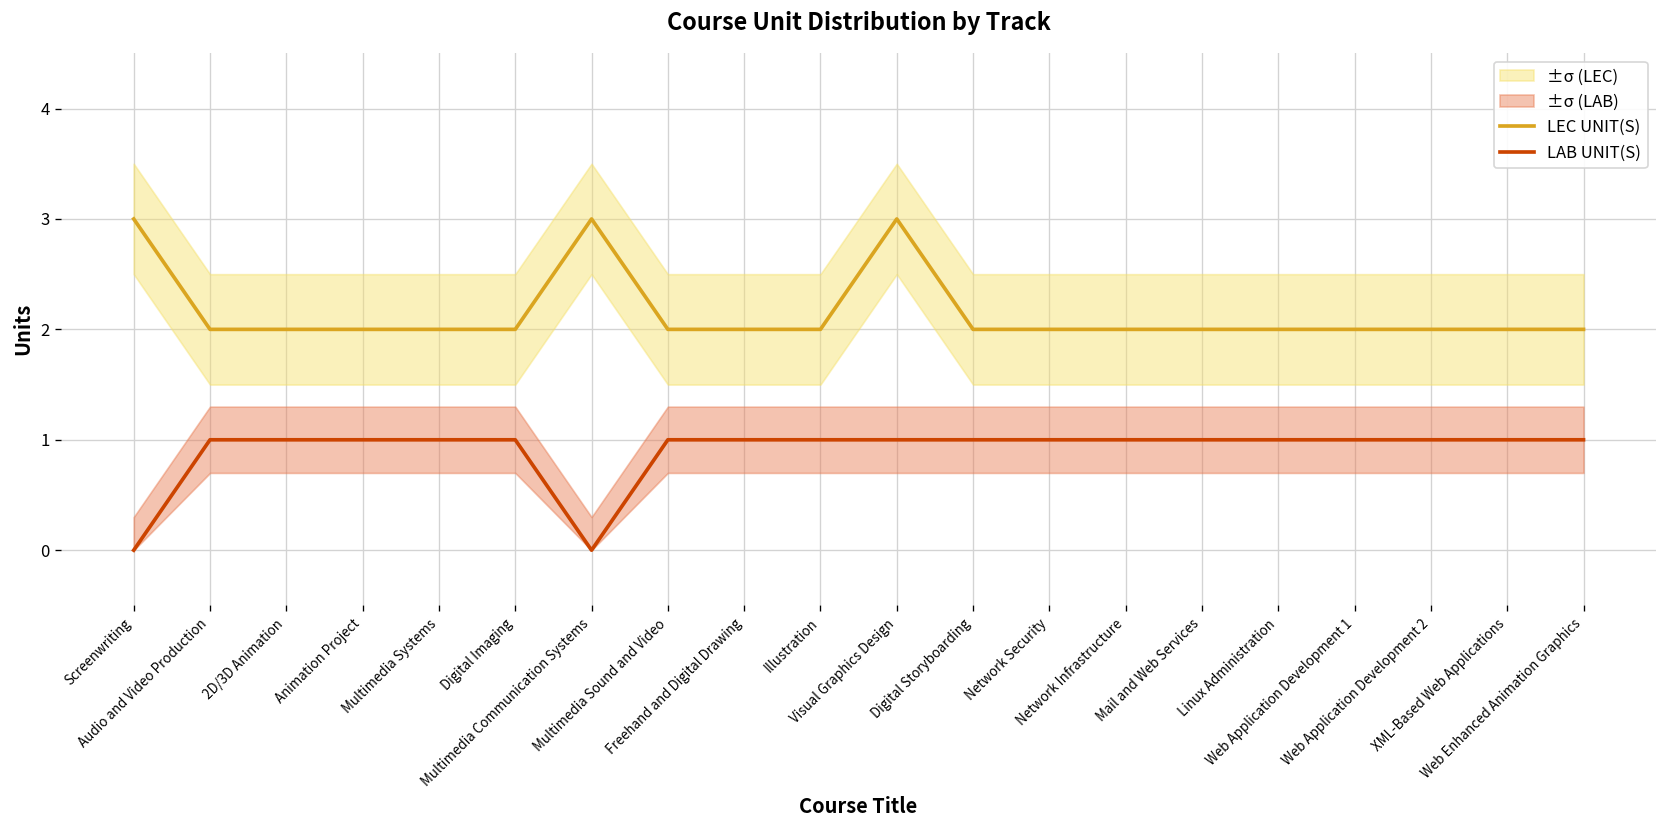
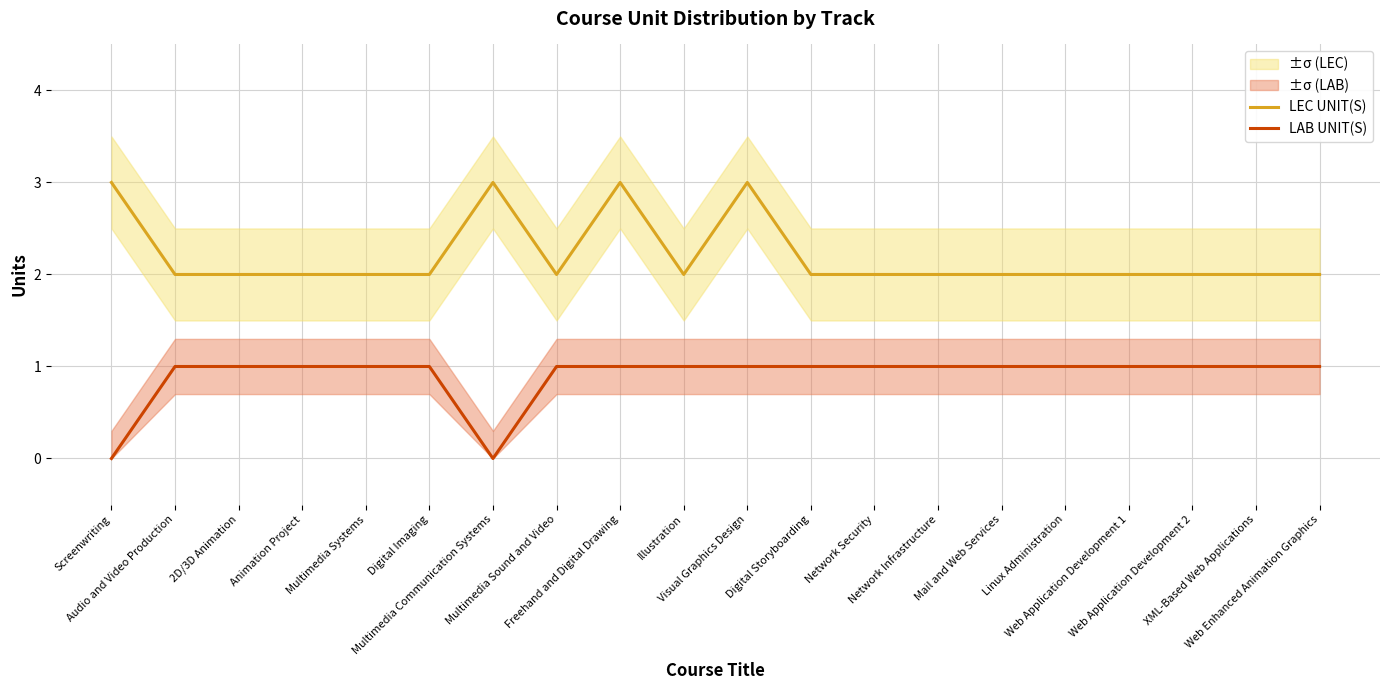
LEC UNIT(S), Freehand and Digital Drawing: 2 -> 3
